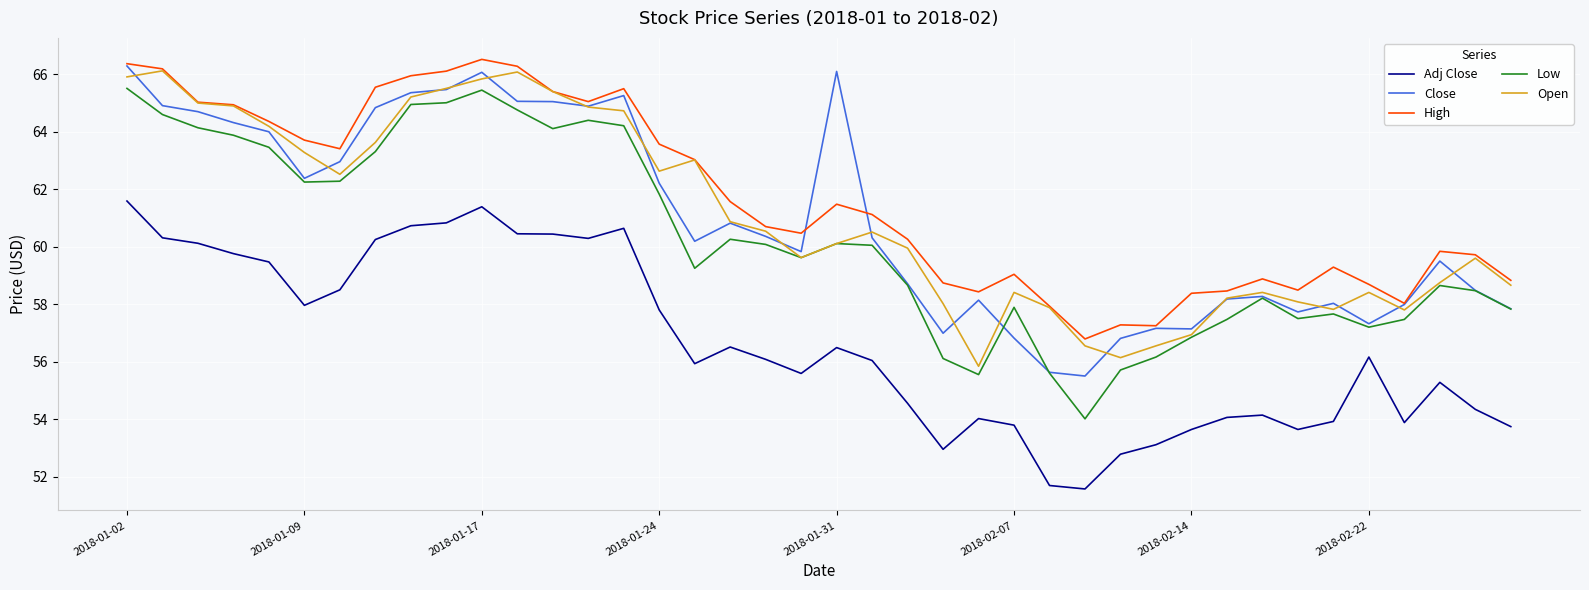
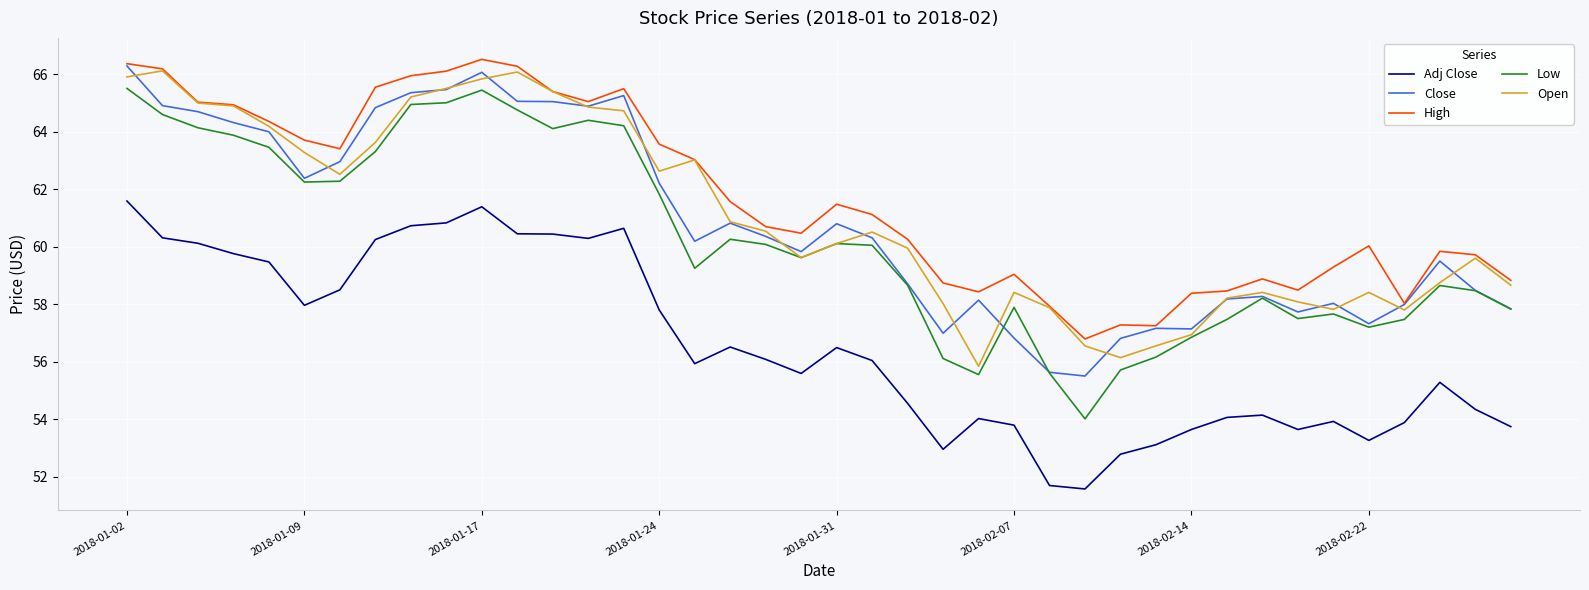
Close, 2018-01-31: 66.1 -> 60.8
Adj Close, 2018-02-22: 56.2 -> 53.3
High, 2018-02-22: 58.7 -> 60.0
